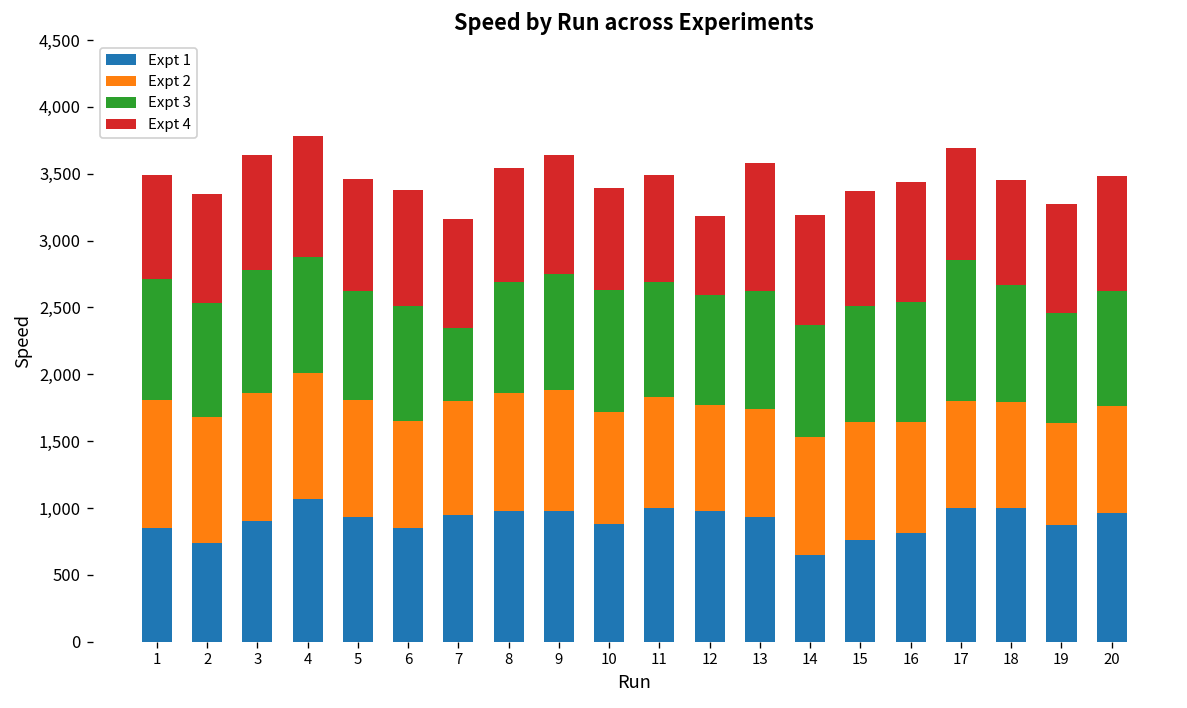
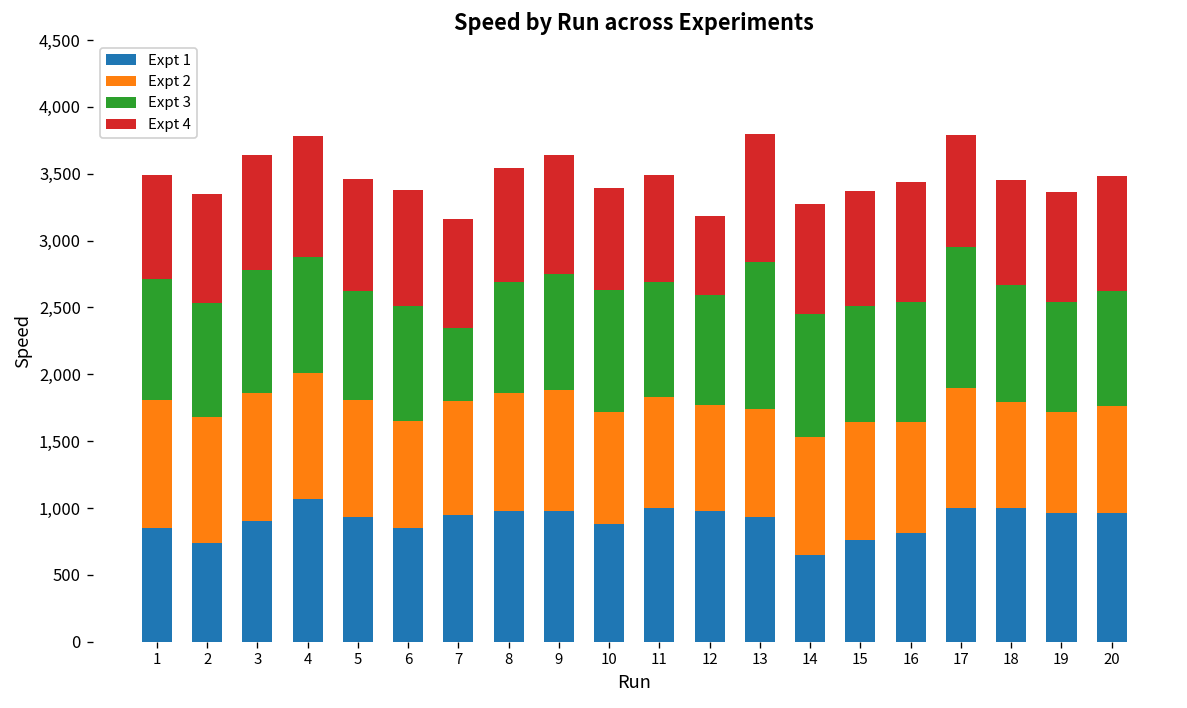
Expt 3, 13: 880 -> 1,100
Expt 3, 14: 840 -> 920
Expt 2, 17: 800 -> 900
Expt 1, 19: 870 -> 960
